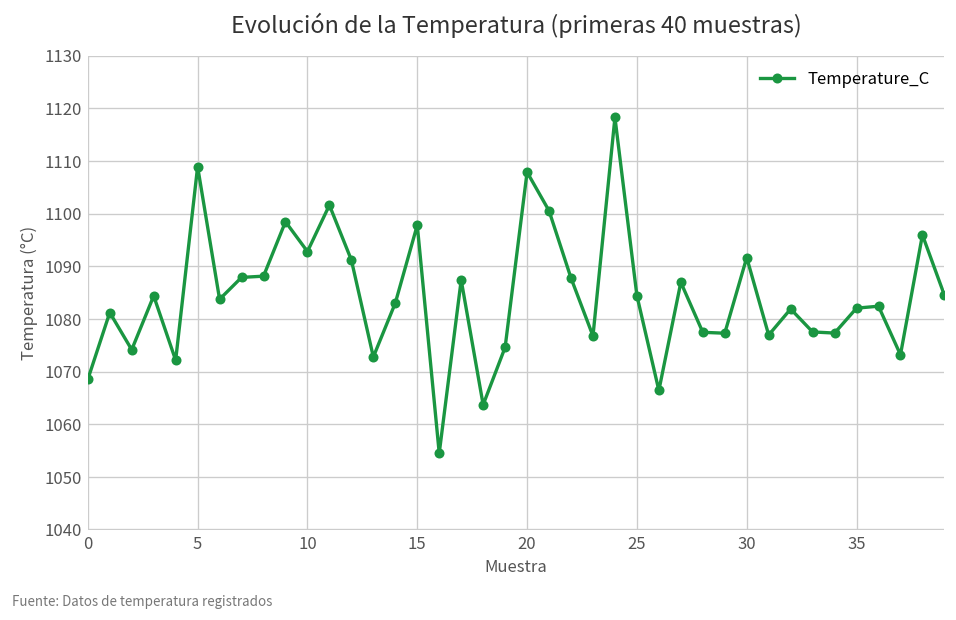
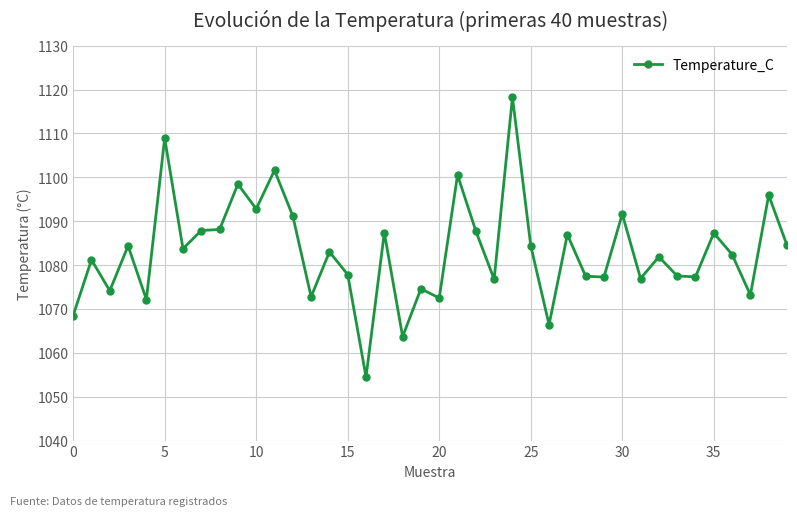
15: 1098 -> 1078
20: 1108 -> 1072
35: 1082 -> 1087
